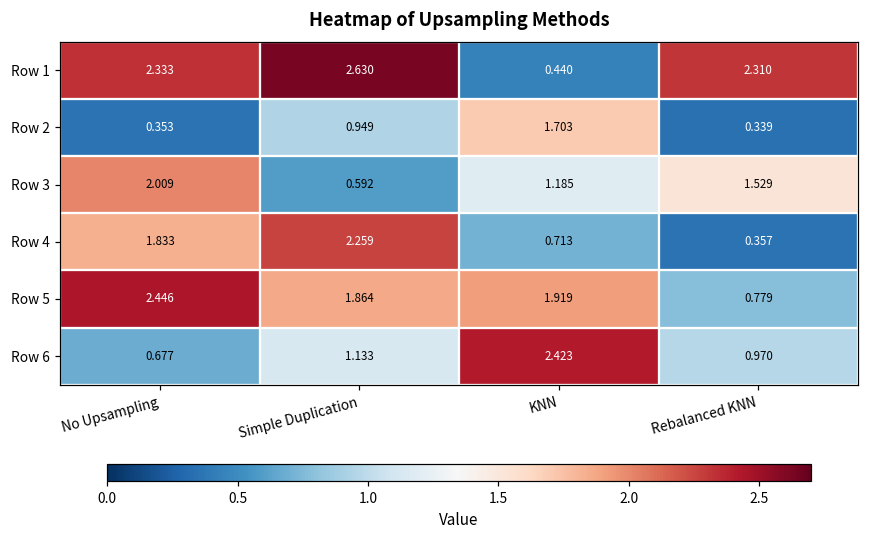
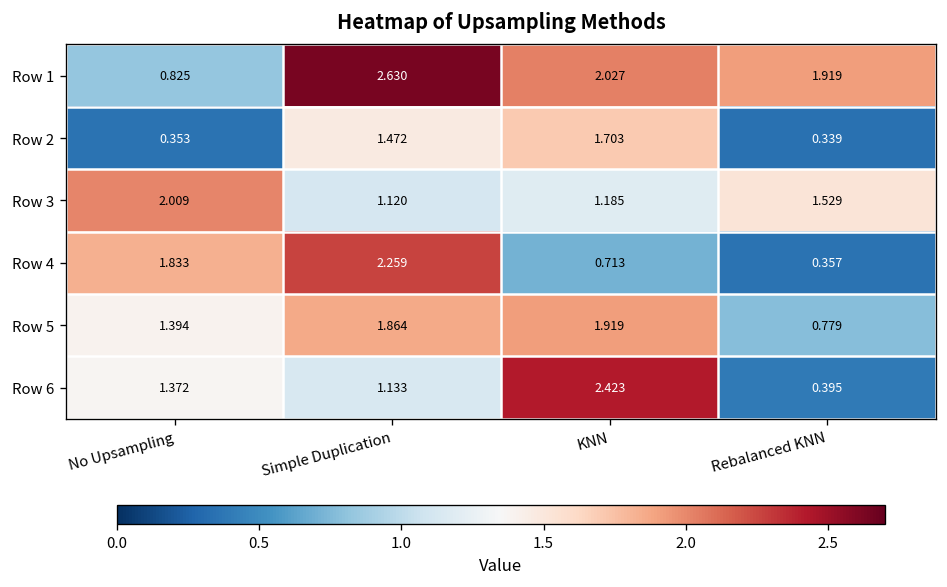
Row 1, No Upsampling: 2.333 -> 0.825
Row 1, KNN: 0.440 -> 2.027
Row 1, Rebalanced KNN: 2.310 -> 1.919
Row 2, Simple Duplication: 0.949 -> 1.472
Row 3, Simple Duplication: 0.592 -> 1.120
Row 5, No Upsampling: 2.446 -> 1.394
Row 6, No Upsampling: 0.677 -> 1.372
Row 6, Rebalanced KNN: 0.970 -> 0.395
